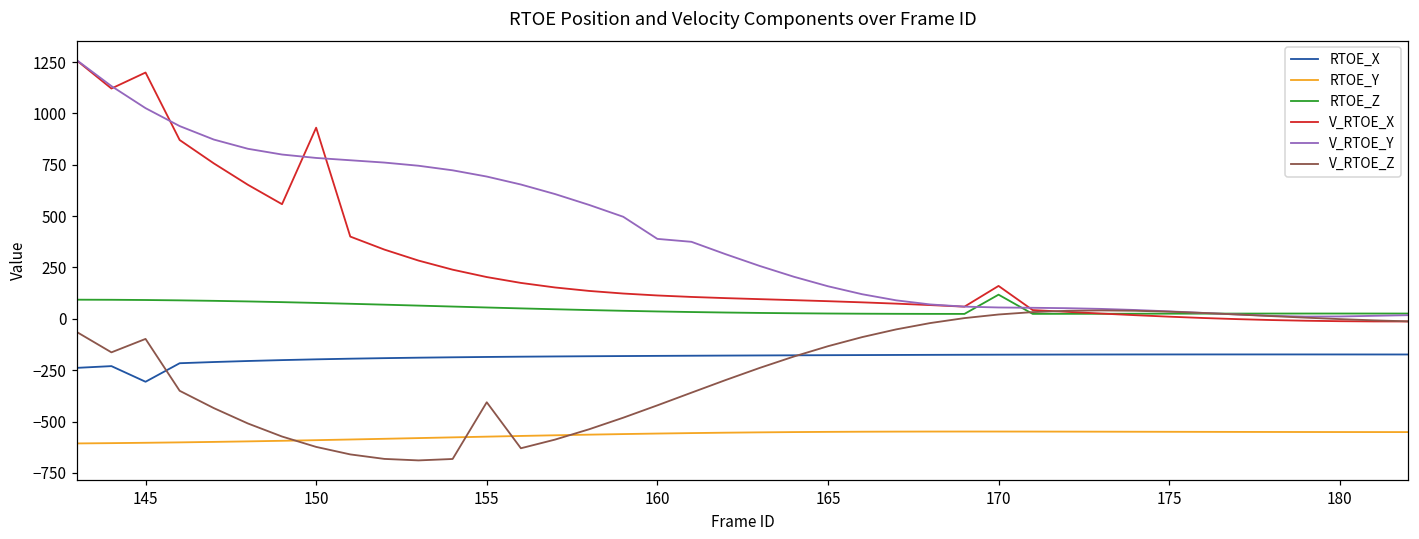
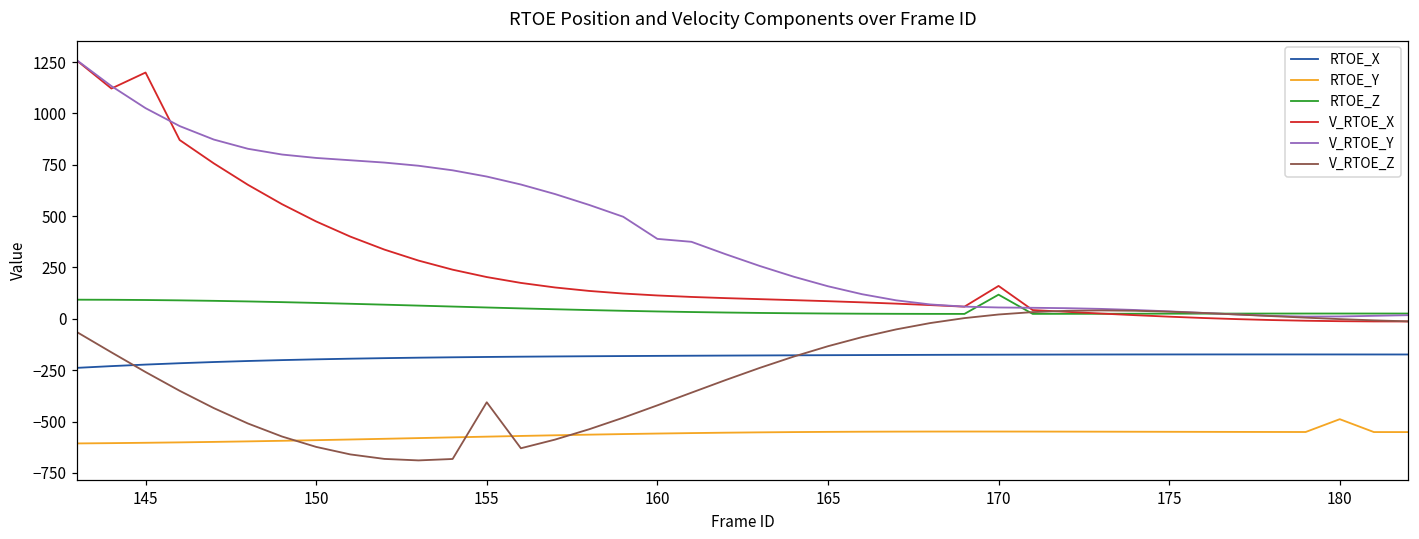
RTOE_X, 145: -310 -> -220
V_RTOE_Z, 145: -100 -> -260
V_RTOE_X, 150: 930 -> 470
RTOE_Y, 180: -550 -> -490
